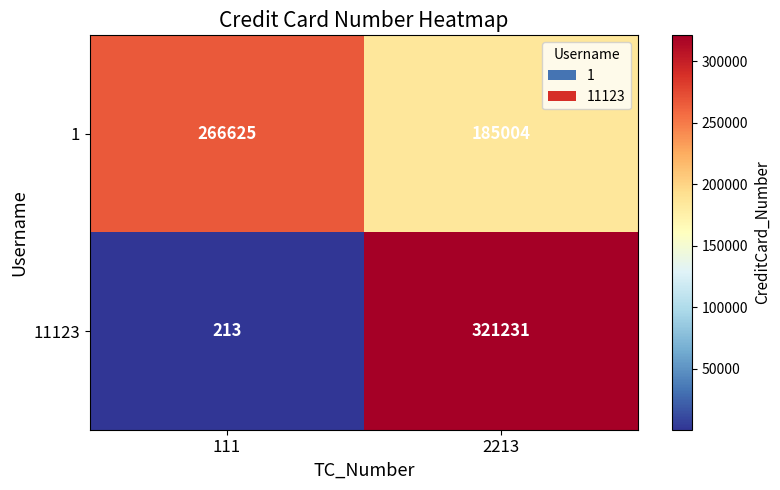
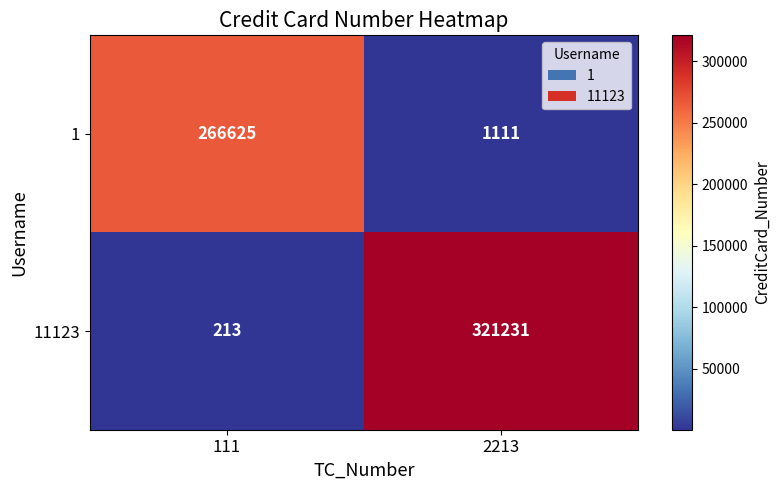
1, 2213: 185004 -> 1111
